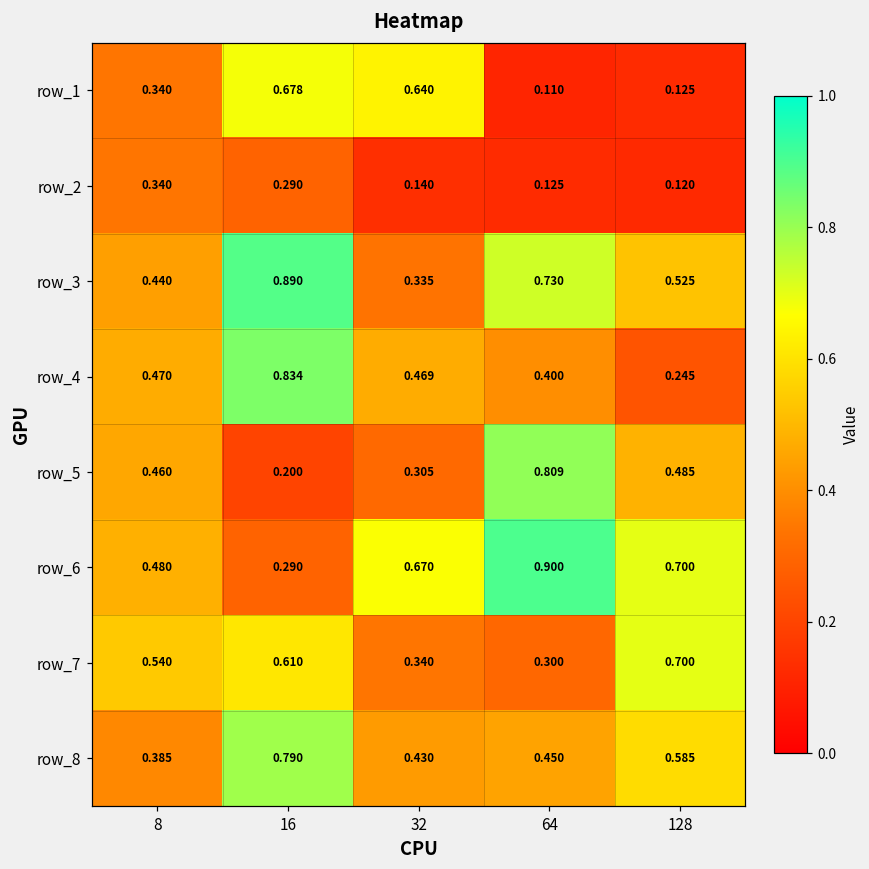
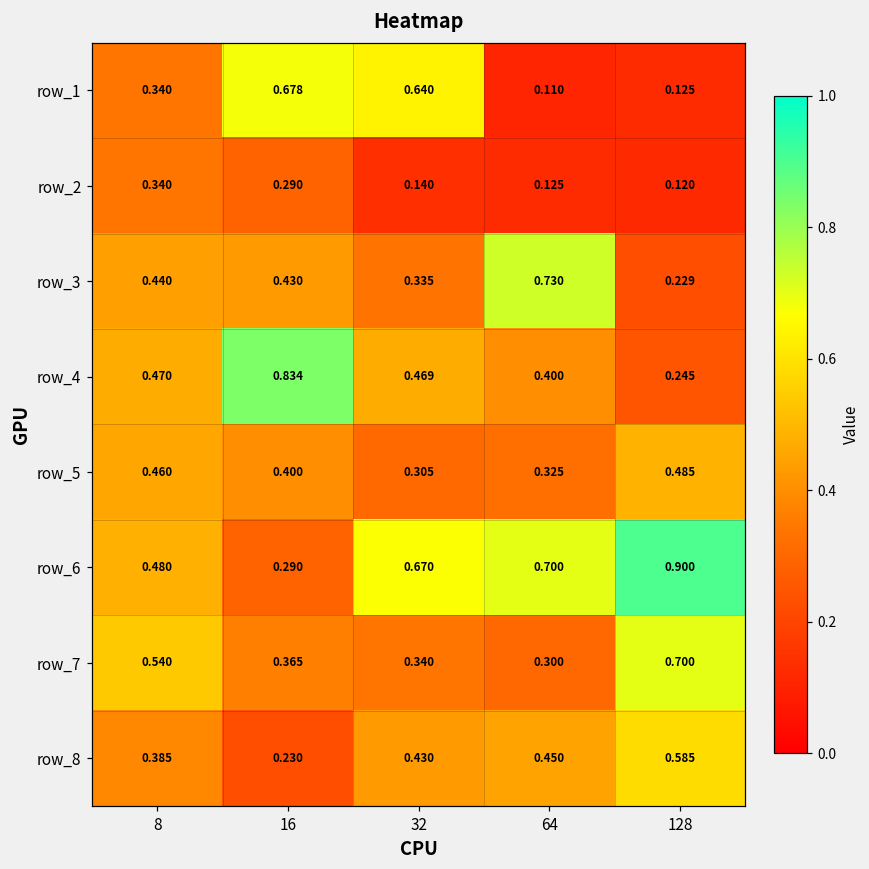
row_3, 16: 0.890 -> 0.430
row_3, 128: 0.525 -> 0.229
row_5, 16: 0.200 -> 0.400
row_5, 64: 0.809 -> 0.325
row_6, 64: 0.900 -> 0.700
row_6, 128: 0.700 -> 0.900
row_7, 16: 0.610 -> 0.365
row_8, 16: 0.790 -> 0.230
